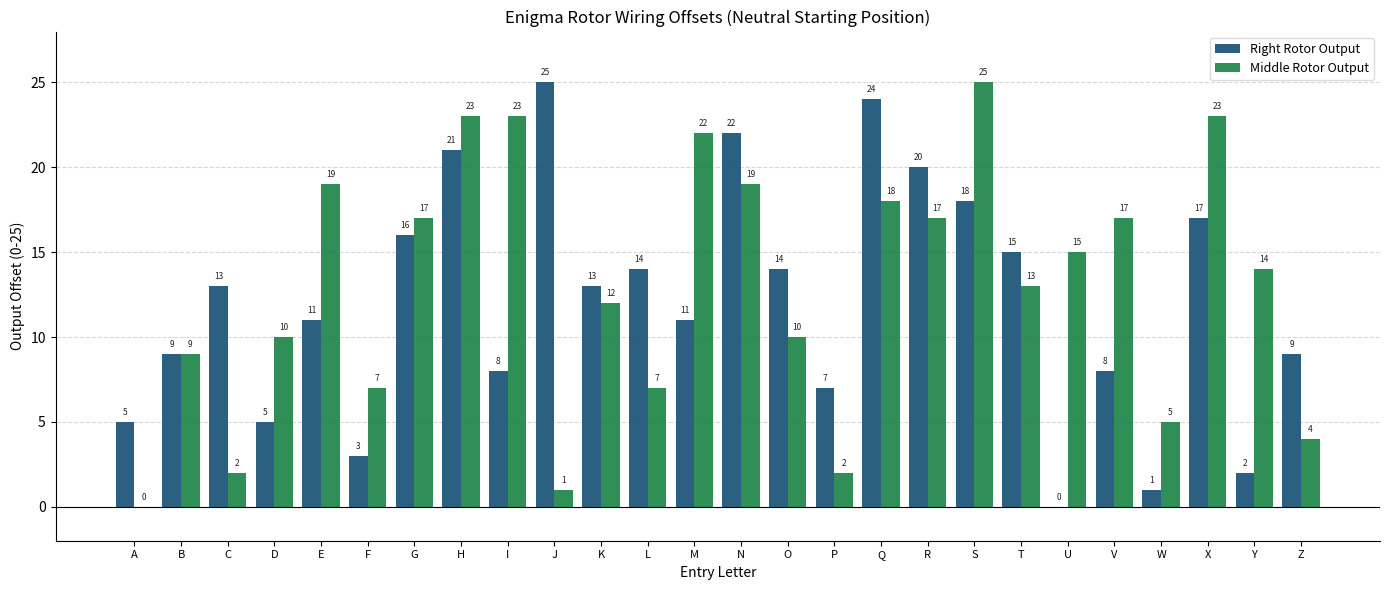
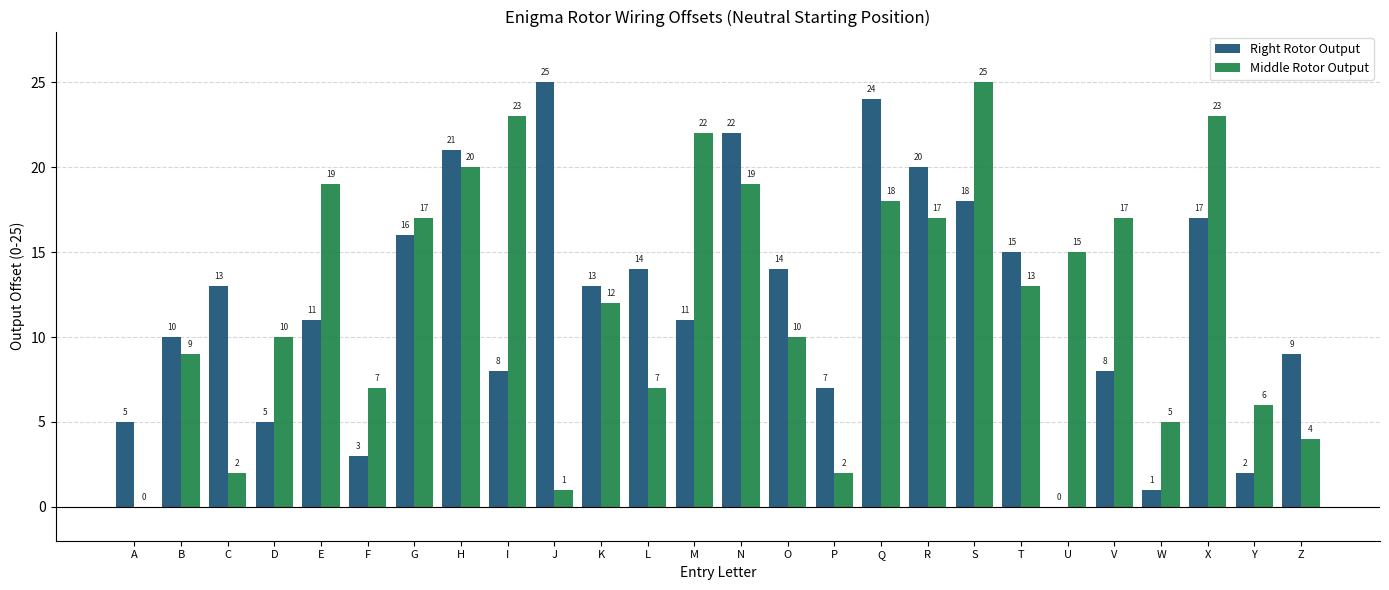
Right Rotor Output, B: 9 -> 10
Middle Rotor Output, H: 23 -> 20
Middle Rotor Output, Y: 14 -> 6
